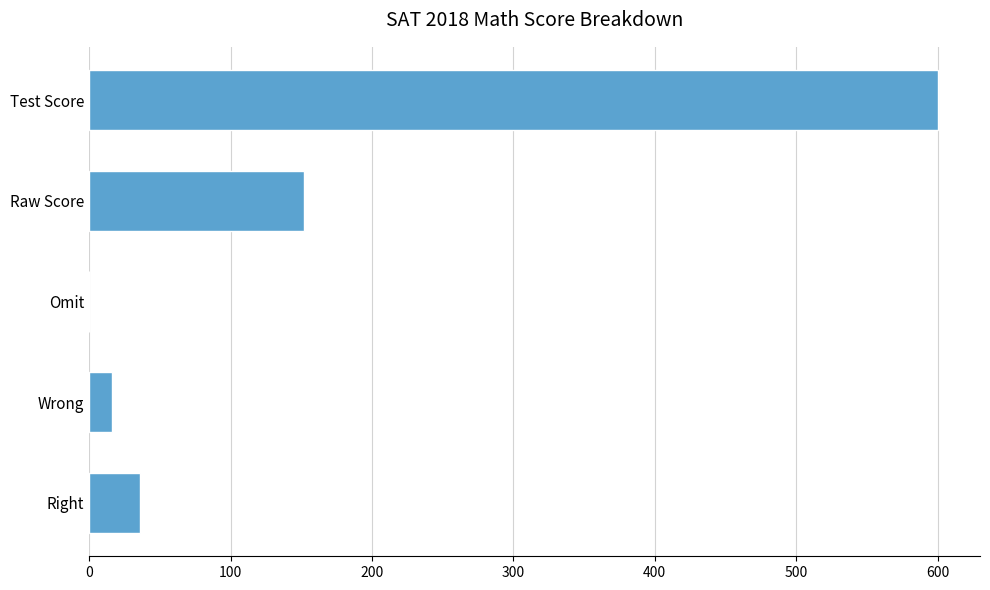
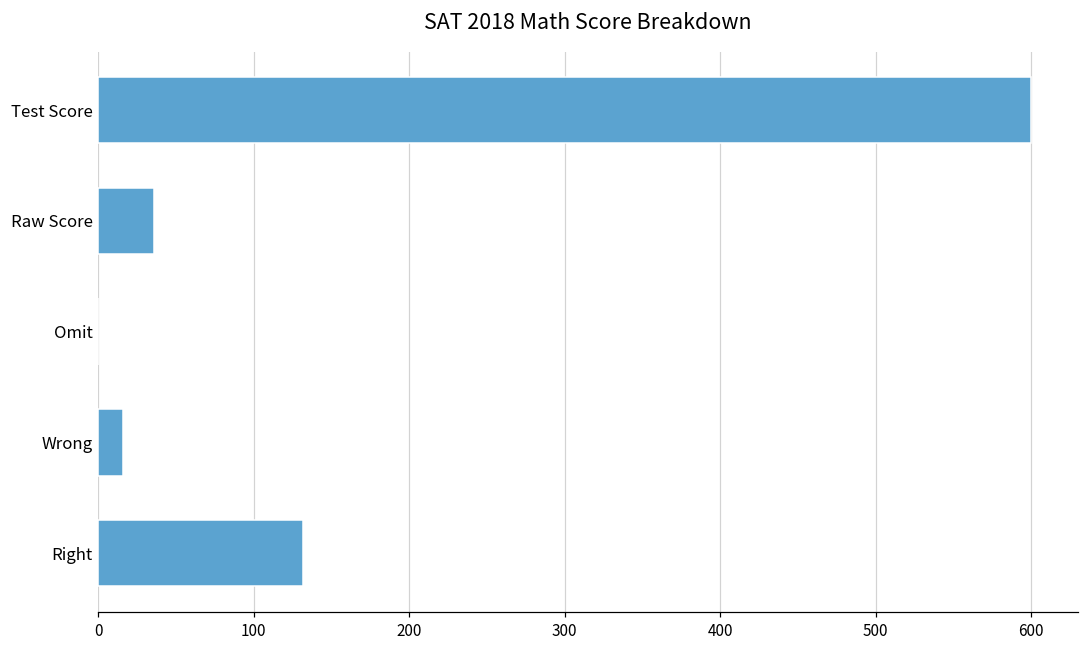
Raw Score: 152 -> 36
Right: 36 -> 132
